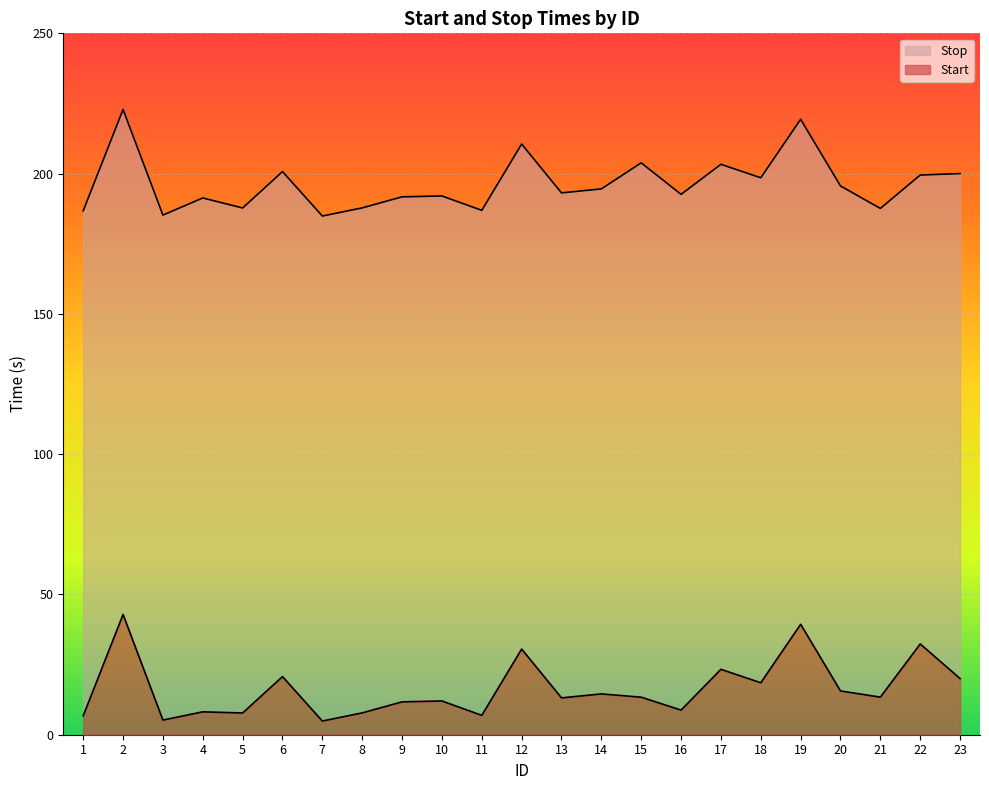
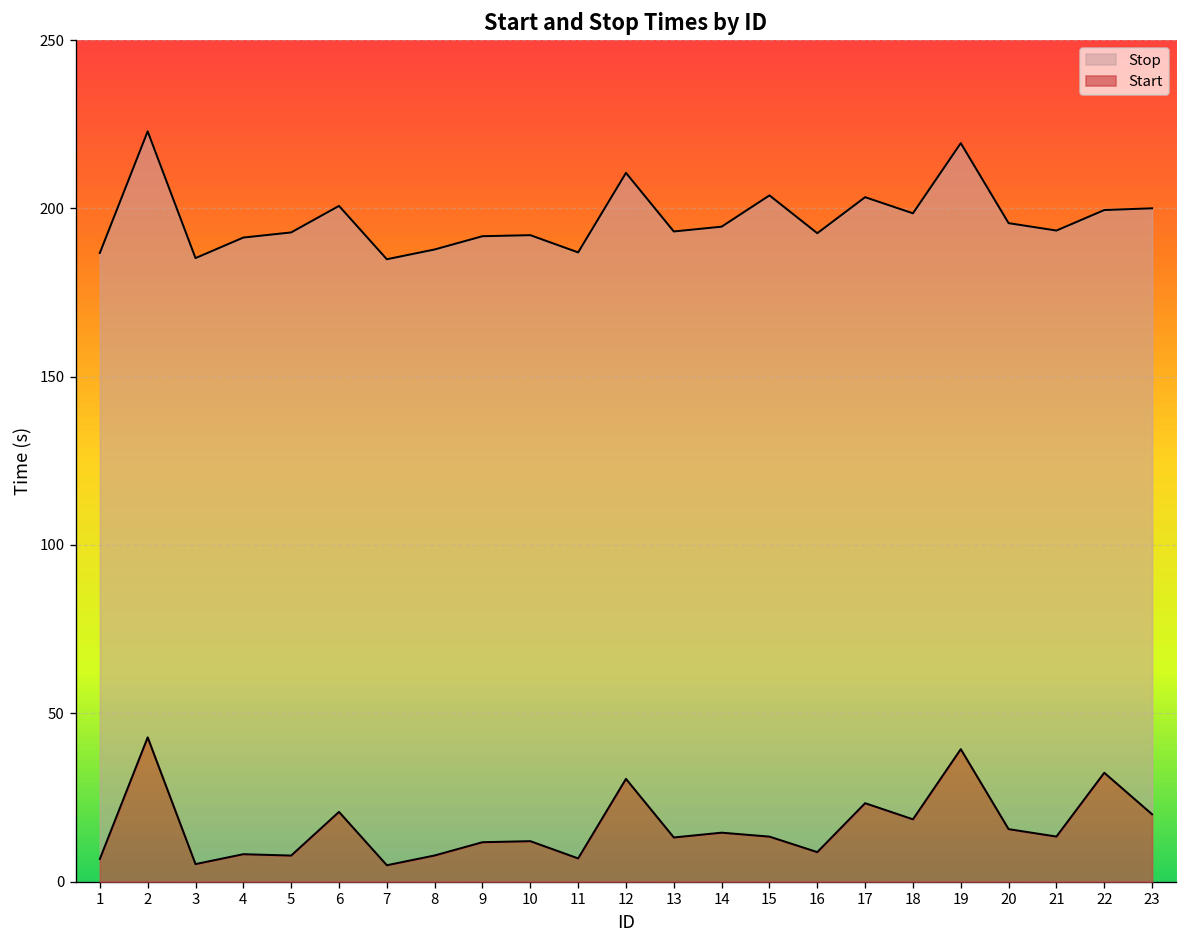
Stop, 5: 188 -> 193
Stop, 21: 188 -> 193
